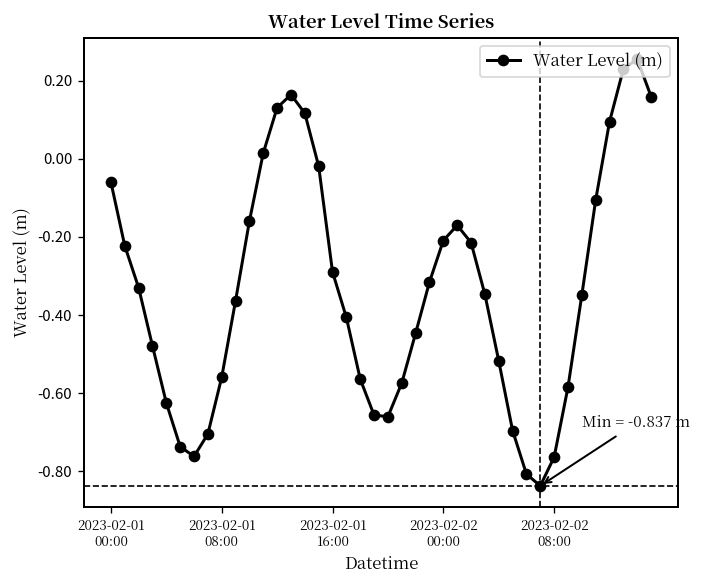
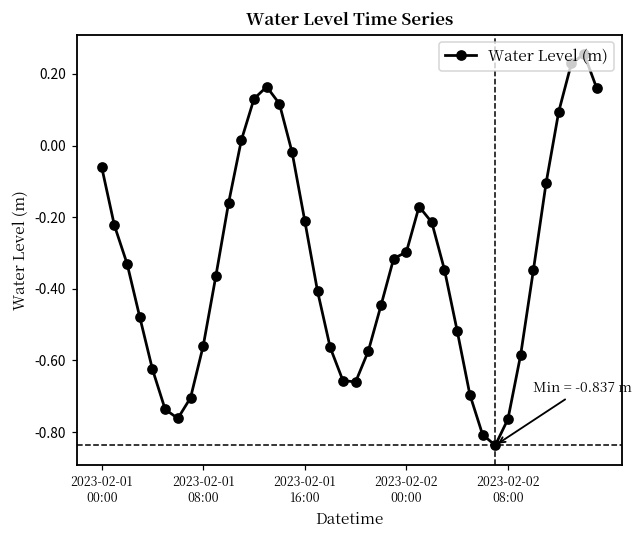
2023-02-01 16:00: -0.29 -> -0.21
2023-02-02 00:00: -0.21 -> -0.30
